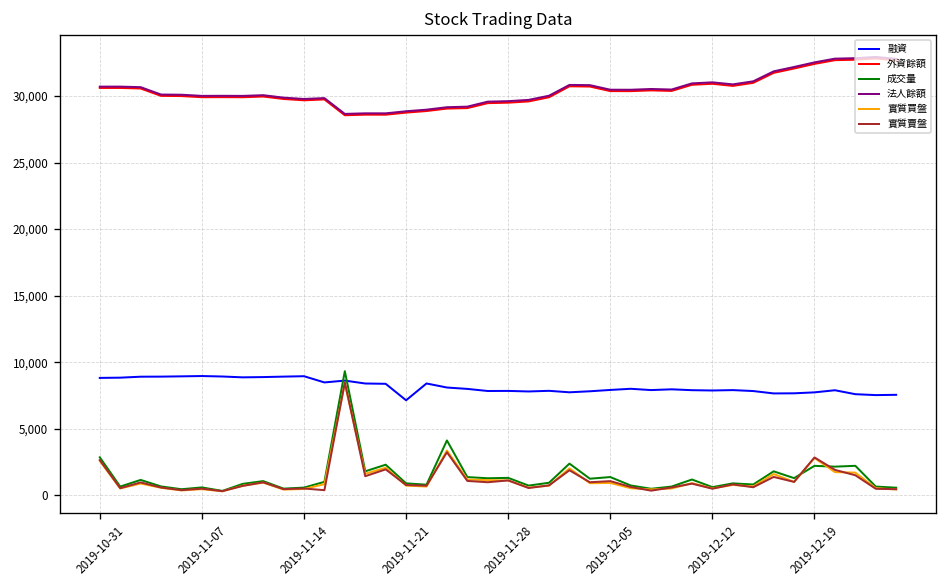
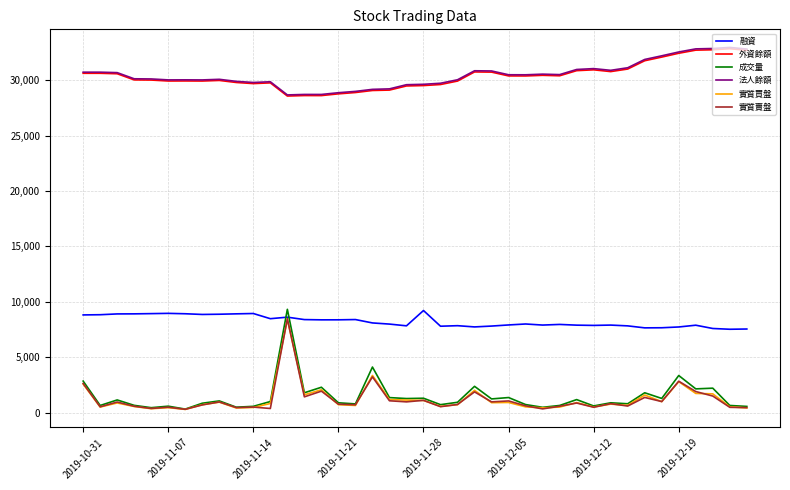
融資, 2019-11-21: 7,100 -> 8,400
融資, 2019-11-28: 7,800 -> 9,200
成交量, 2019-12-19: 2,200 -> 3,400
